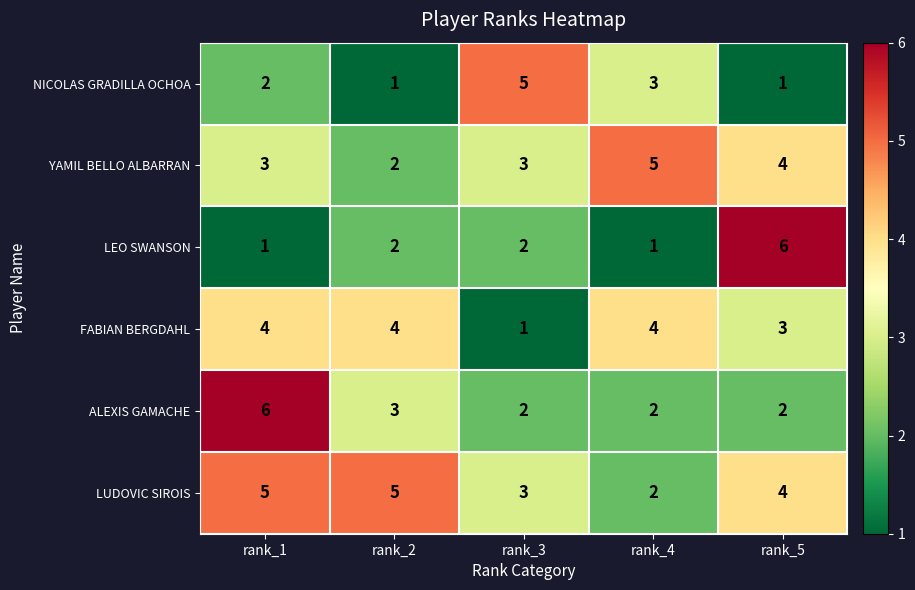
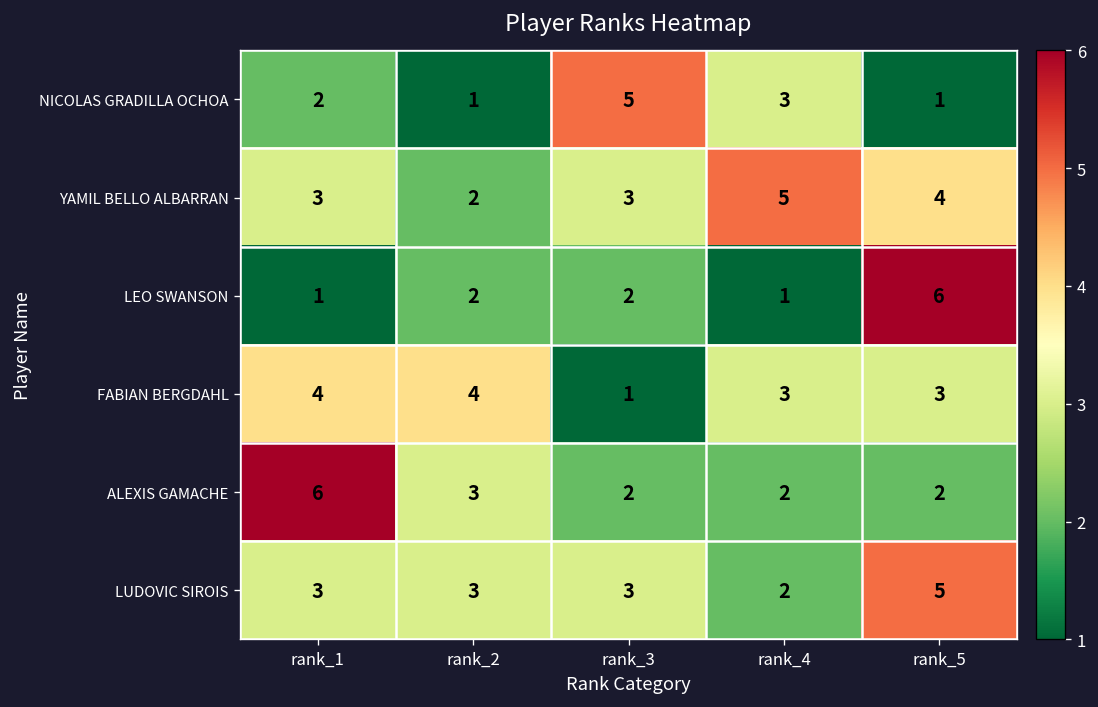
FABIAN BERGDAHL, rank_4: 4 -> 3
LUDOVIC SIROIS, rank_1: 5 -> 3
LUDOVIC SIROIS, rank_2: 5 -> 3
LUDOVIC SIROIS, rank_5: 4 -> 5
